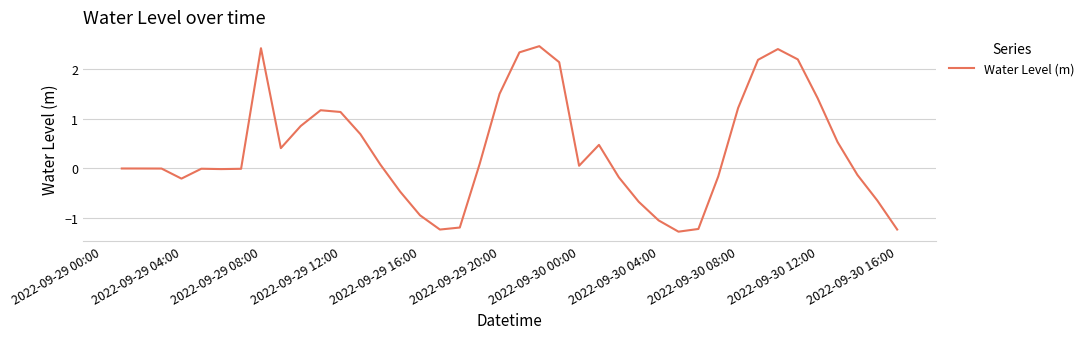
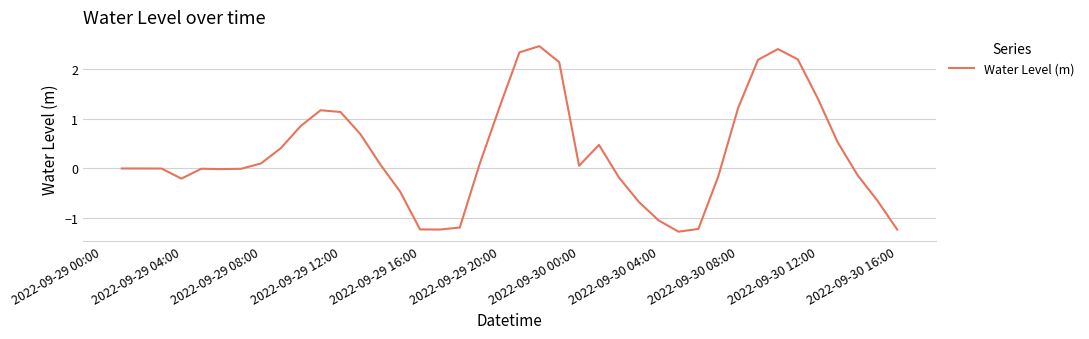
2022-09-29 08:00: 2.4 -> 0.1
2022-09-29 16:00: -0.9 -> -1.2
2022-09-29 20:00: 1.5 -> 1.2
